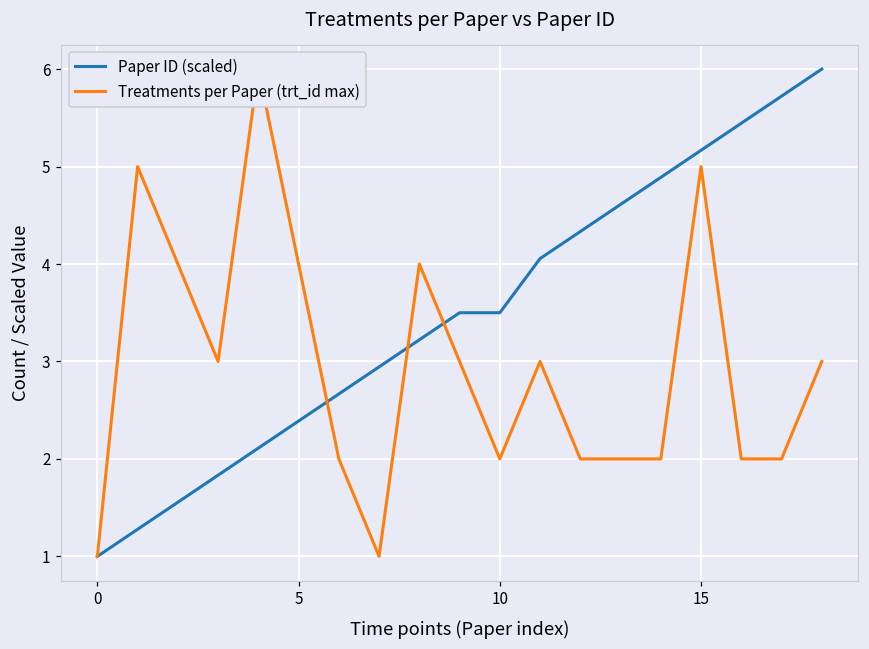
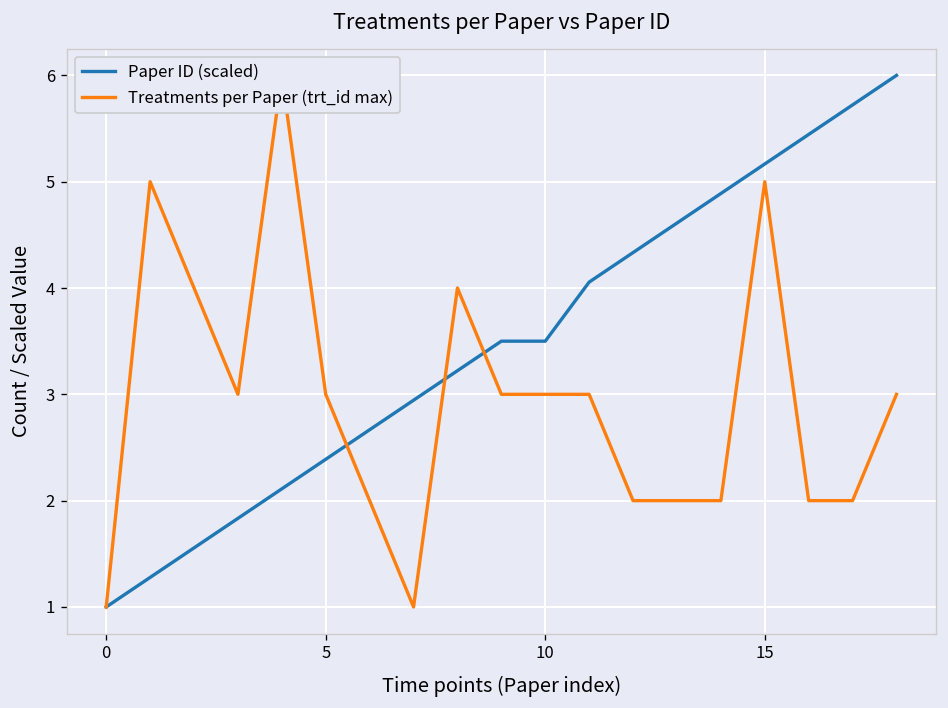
Treatments per Paper (trt_id max), 5: 4 -> 3
Treatments per Paper (trt_id max), 10: 2 -> 3
